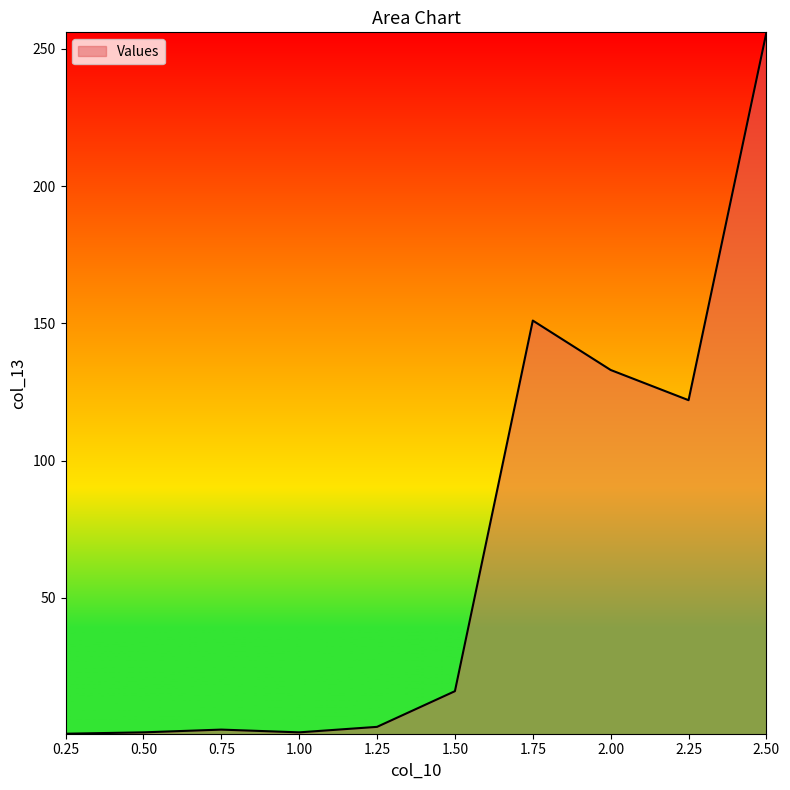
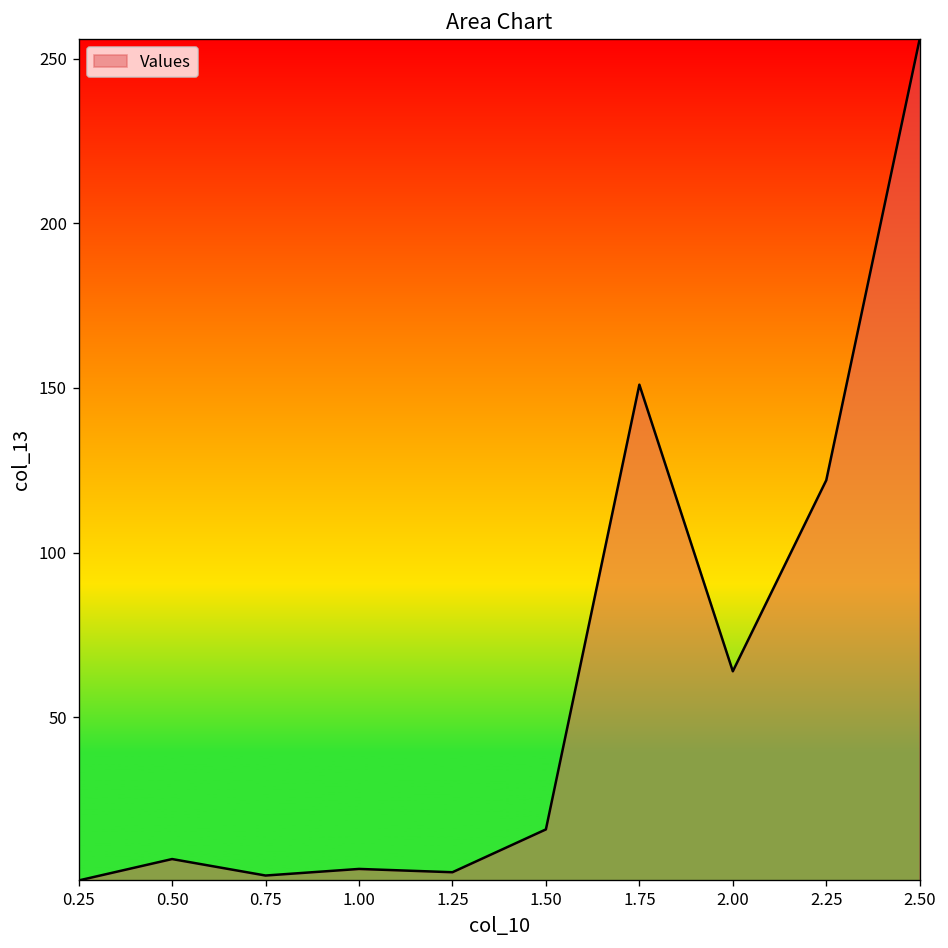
0.50: 1 -> 7
1.00: 1 -> 4
2.00: 133 -> 64
